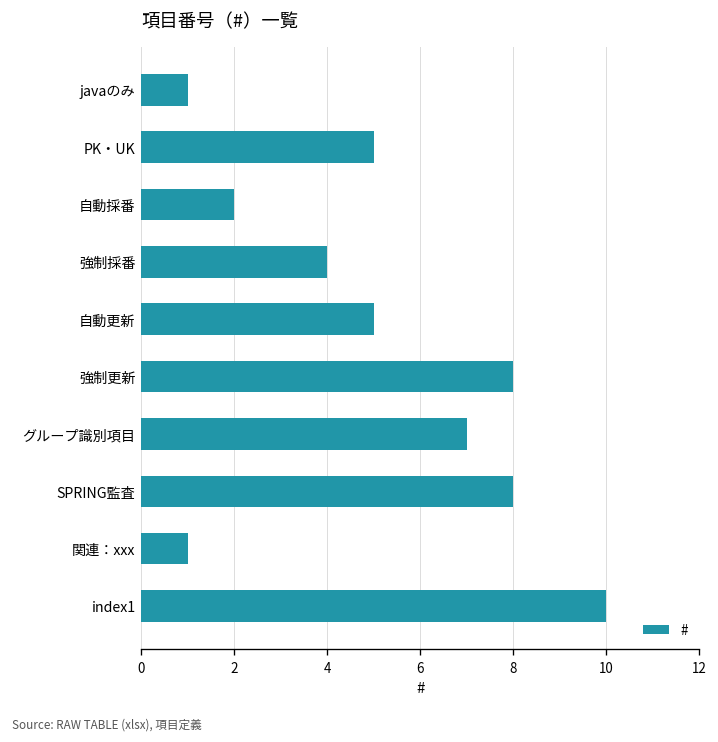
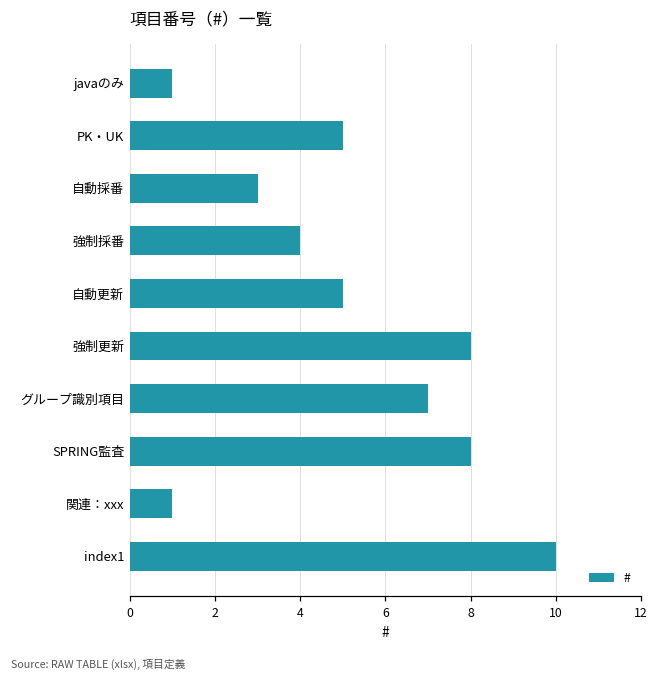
自動採番: 2 -> 3
